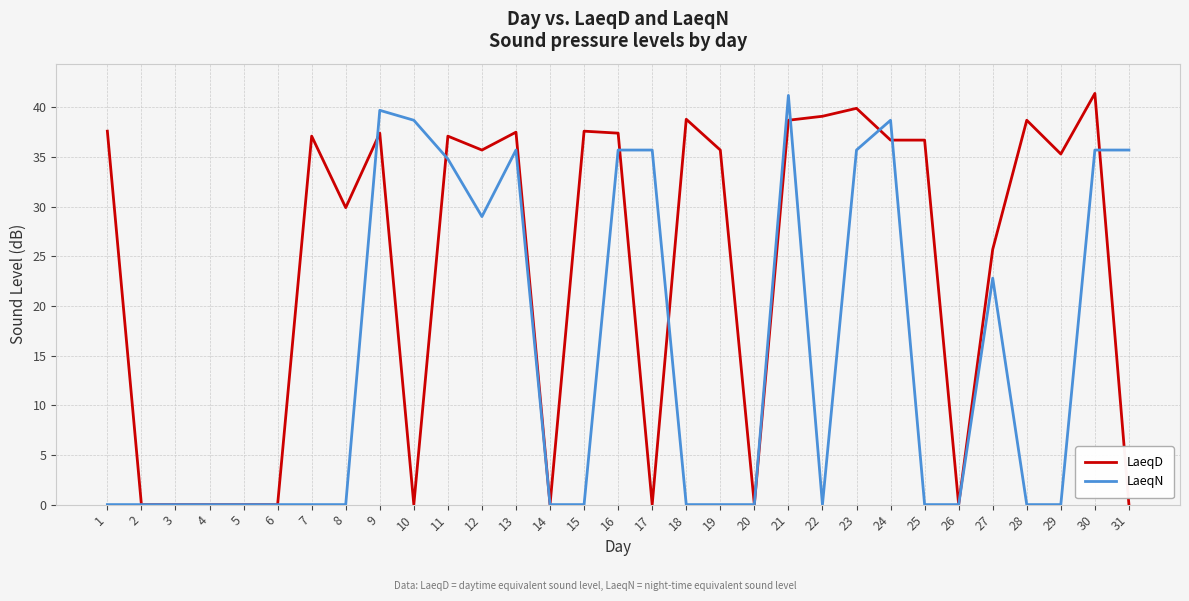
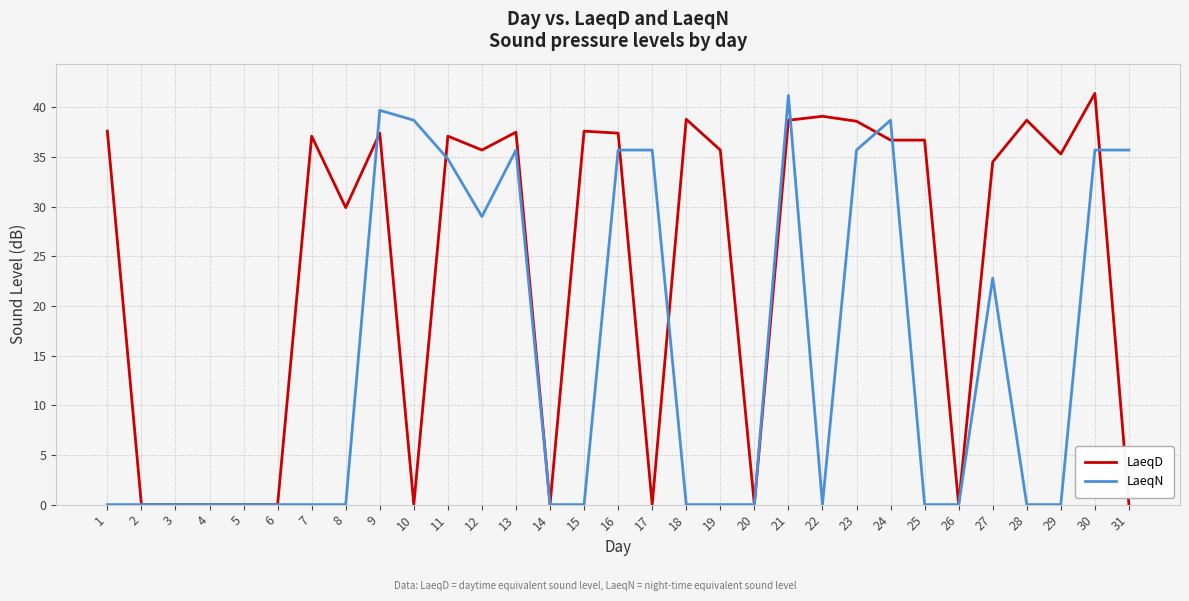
LaeqD, 23: 40 -> 39
LaeqD, 27: 26 -> 35
